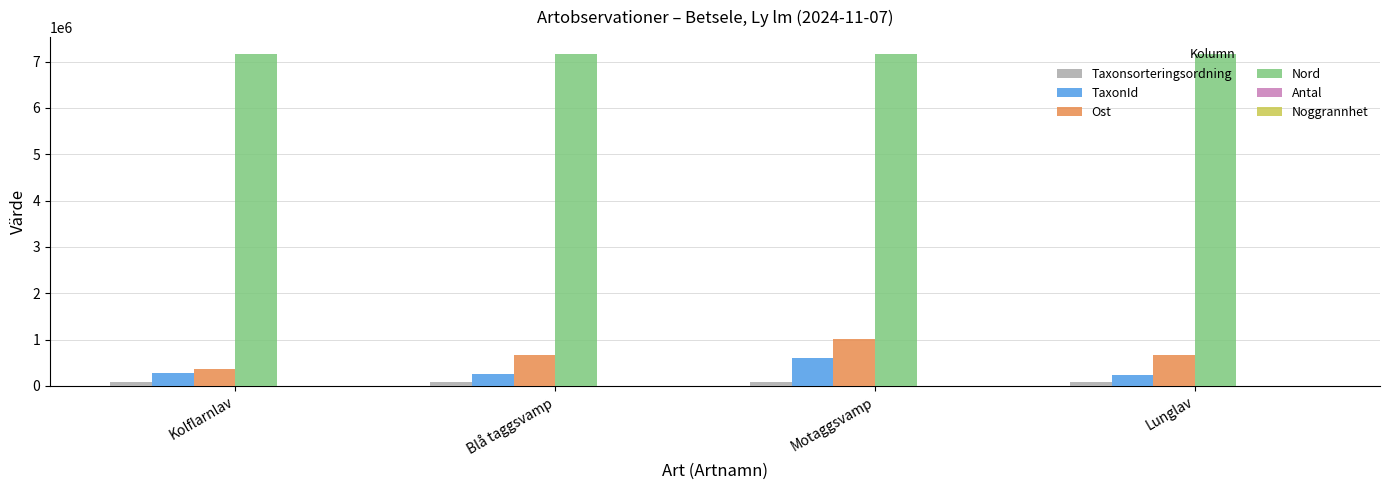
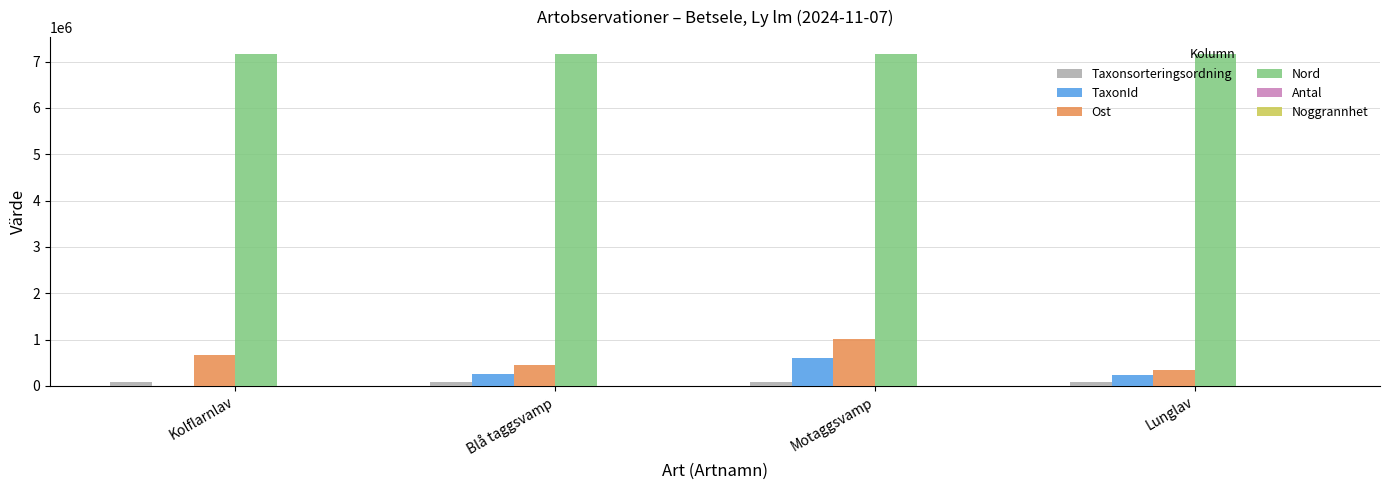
TaxonId, Kolflarnlav: 300000 -> 0
Ost, Kolflarnlav: 400000 -> 700000
Ost, Blå taggsvamp: 700000 -> 400000
Ost, Lunglav: 700000 -> 300000
